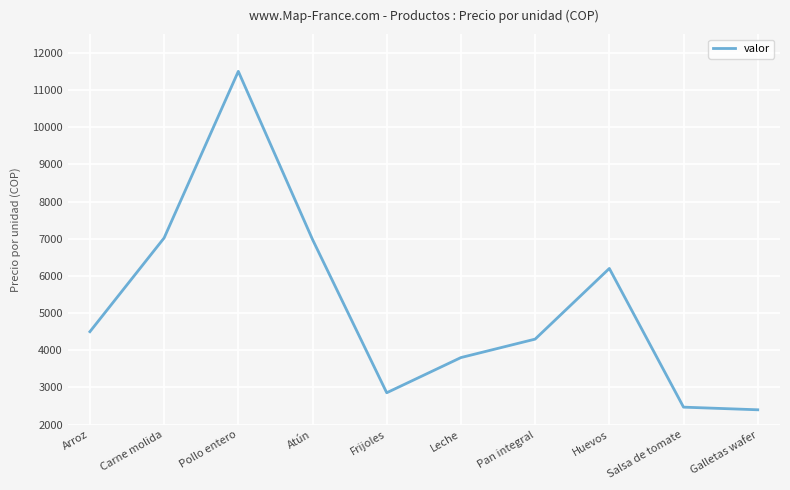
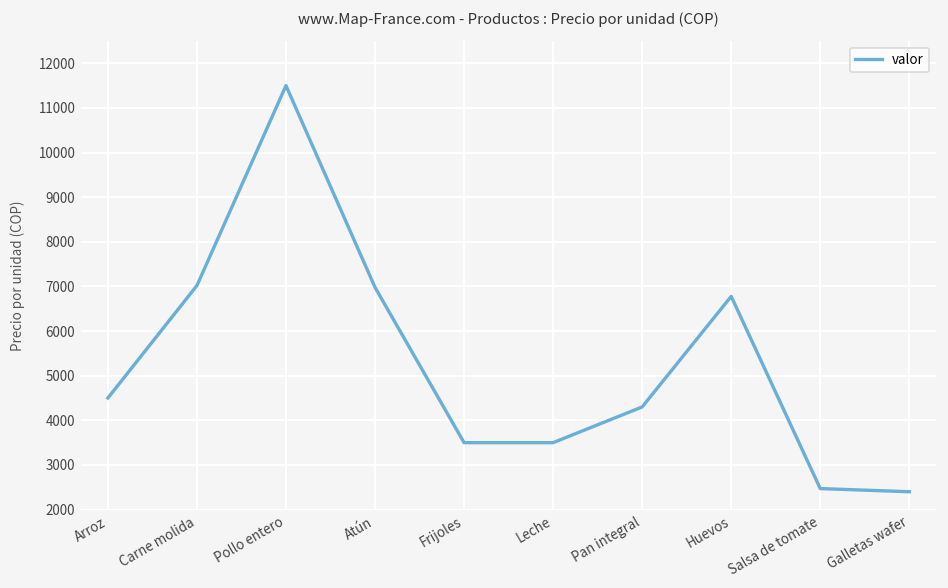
Frijoles: 2900 -> 3500
Leche: 3800 -> 3500
Huevos: 6200 -> 6800
